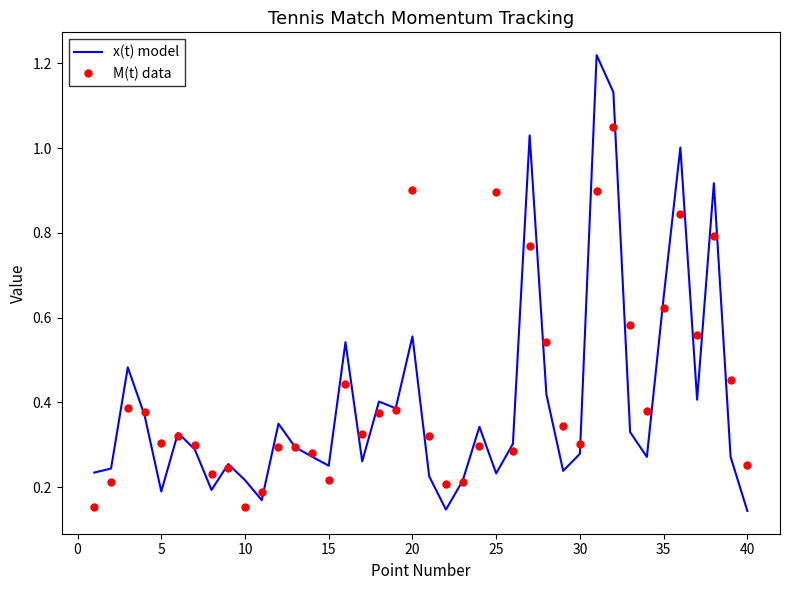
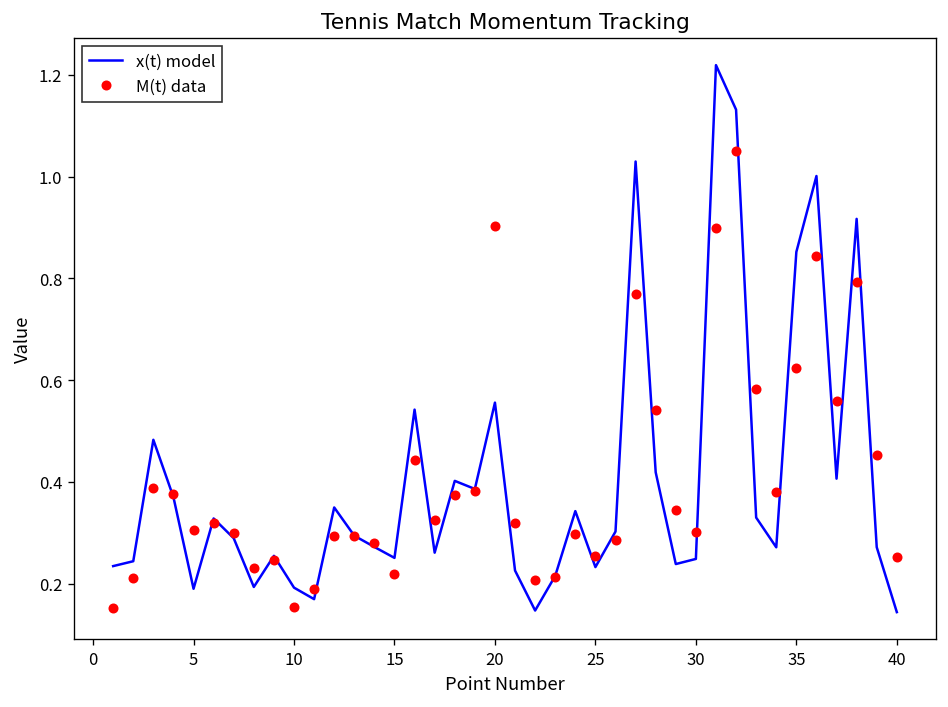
x(t) model, 10: 0.22 -> 0.19
M(t) data, 25: 0.90 -> 0.26
x(t) model, 30: 0.28 -> 0.25
x(t) model, 35: 0.65 -> 0.85
